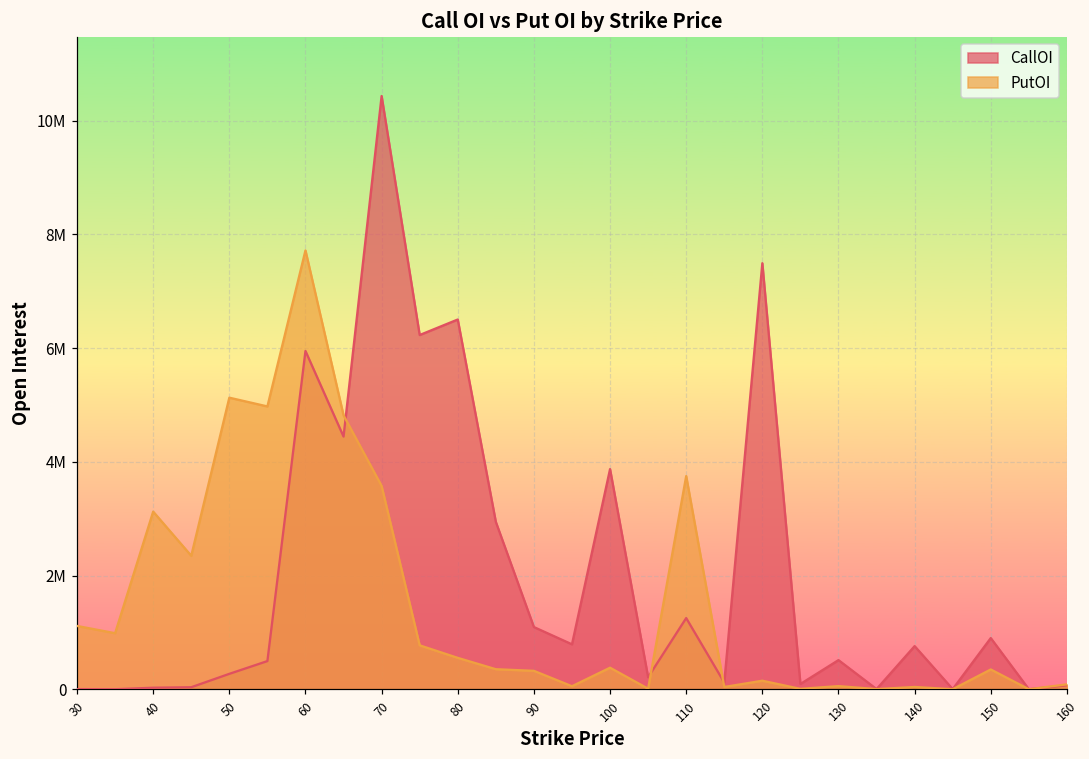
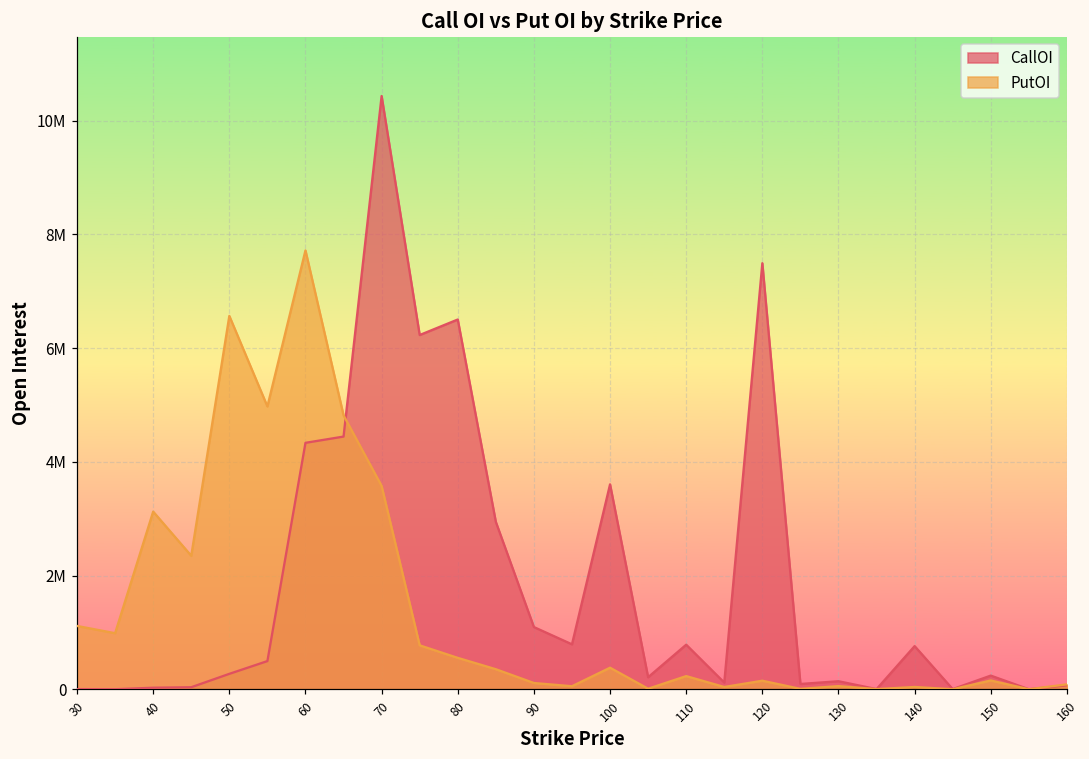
PutOI, 50: 5100000 -> 6600000
CallOI, 60: 5900000 -> 4300000
PutOI, 90: 300000 -> 100000
CallOI, 100: 3900000 -> 3600000
CallOI, 110: 1300000 -> 800000
PutOI, 110: 3700000 -> 200000
CallOI, 130: 500000 -> 100000
CallOI, 150: 900000 -> 200000
PutOI, 150: 300000 -> 200000
